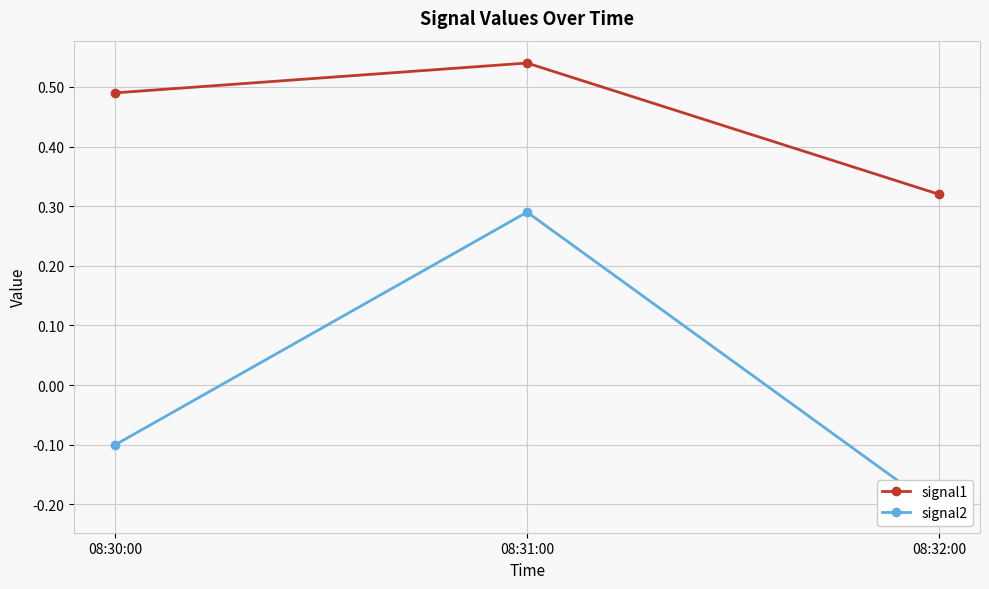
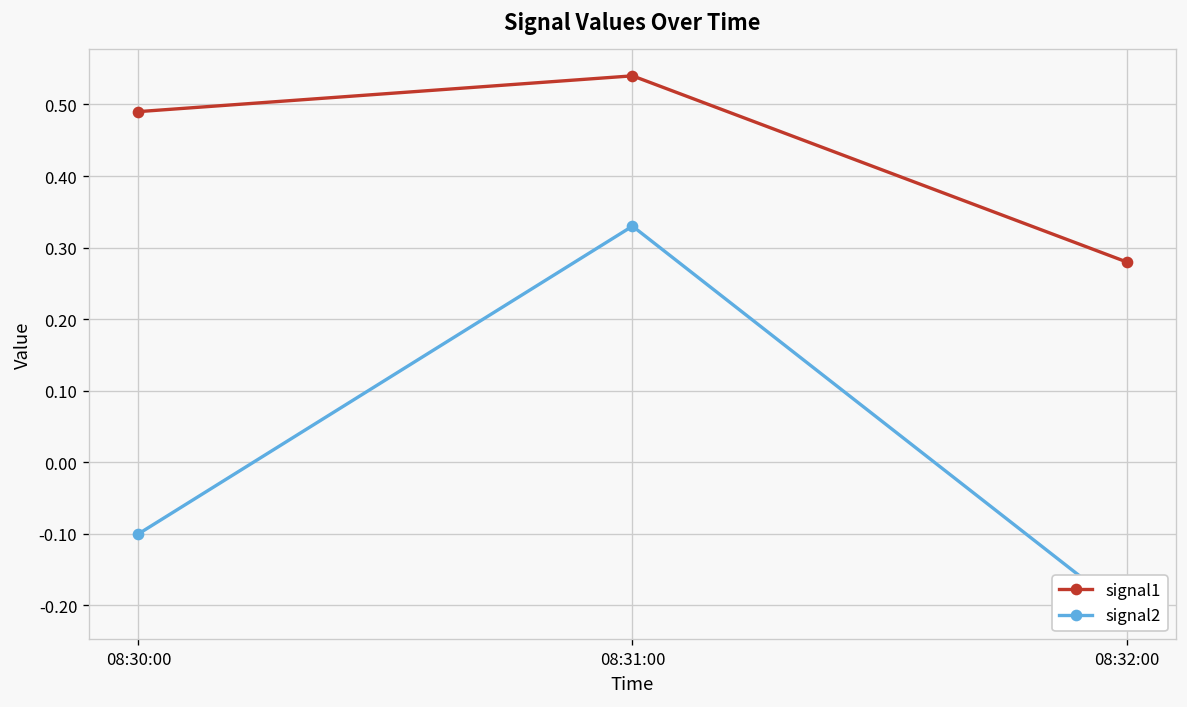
signal2, 08:31:00: 0.29 -> 0.33
signal1, 08:32:00: 0.32 -> 0.28
